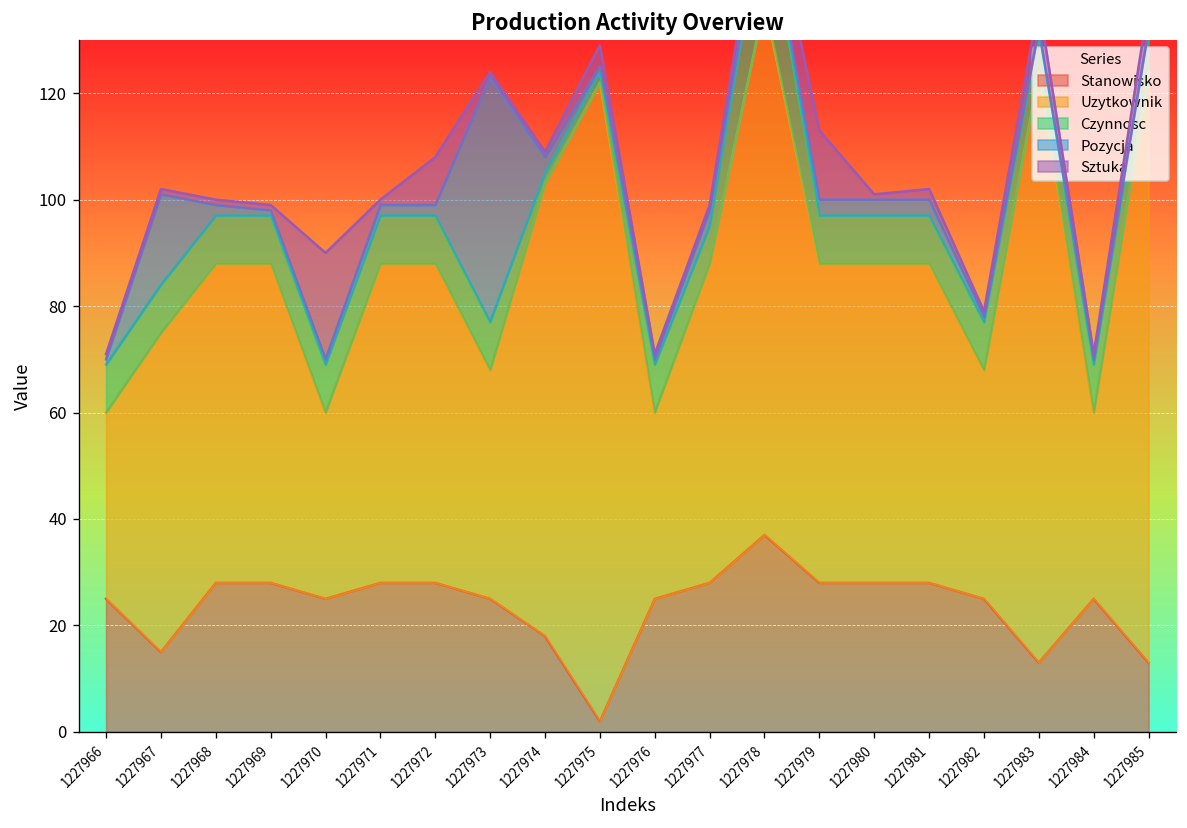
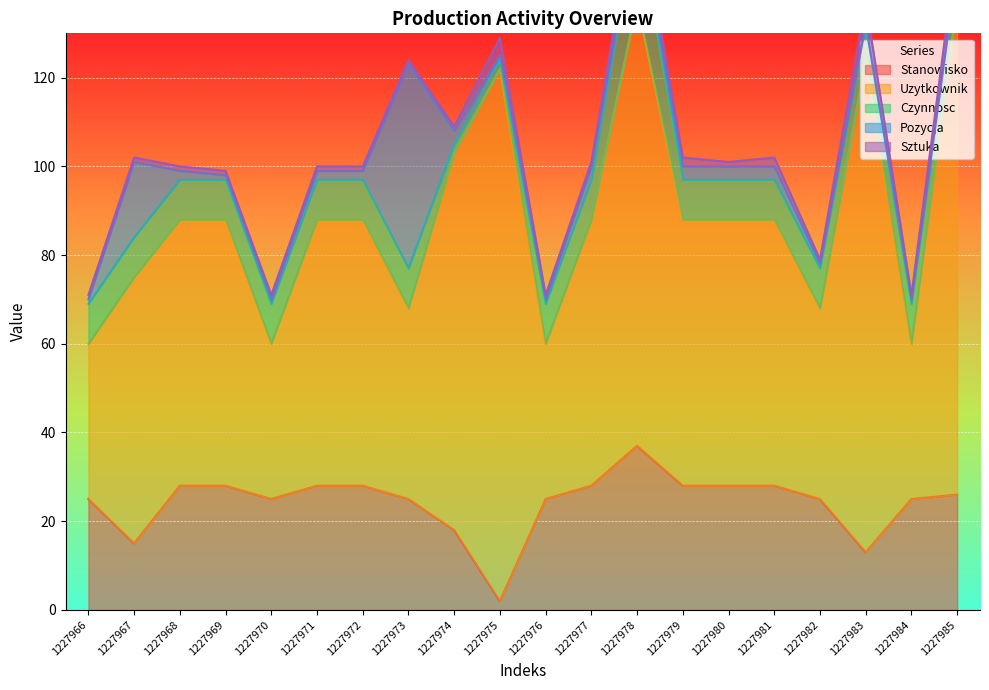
Sztuka, 1227970: 20 -> 1
Sztuka, 1227972: 9 -> 1
Czynnosc, 1227977: 7 -> 9
Sztuka, 1227979: 13 -> 2
Stanowisko, 1227985: 13 -> 26
